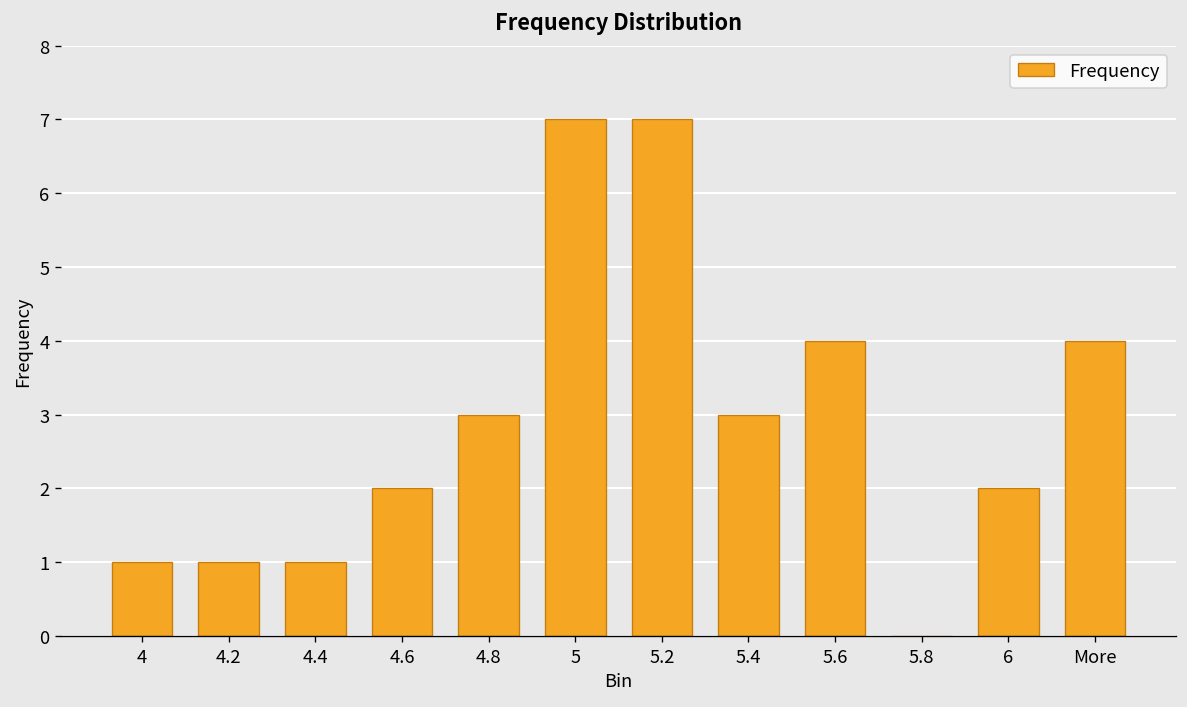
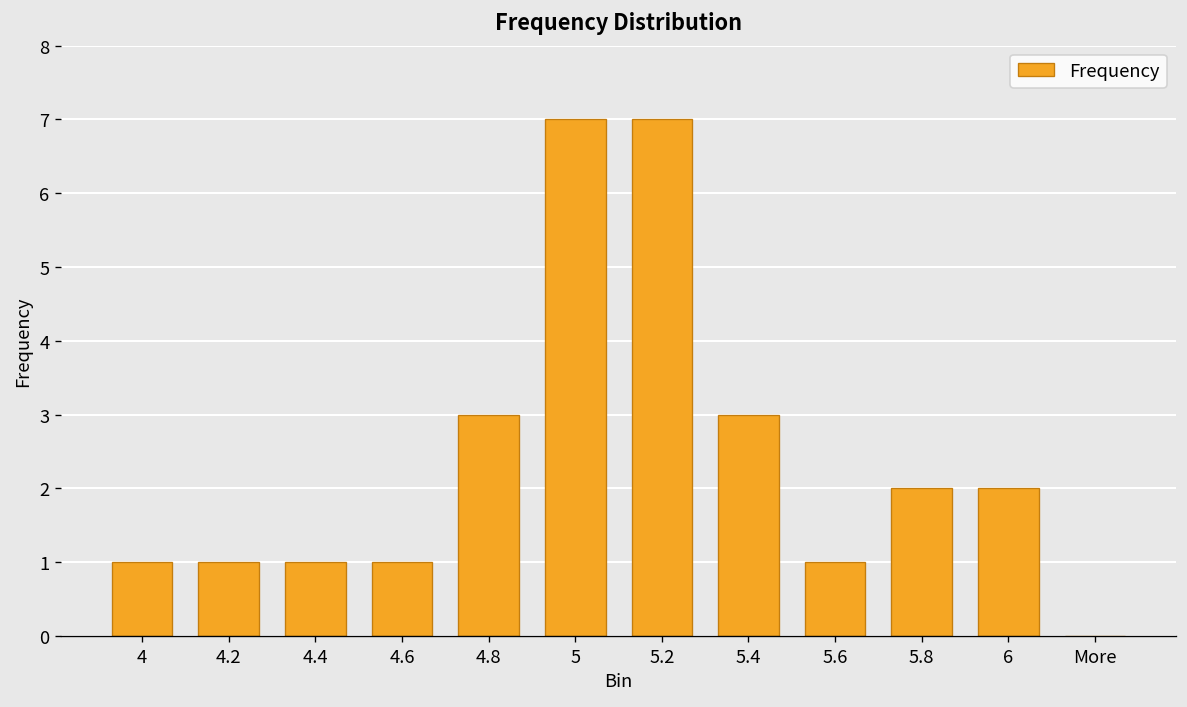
4.6: 2 -> 1
5.6: 4 -> 1
5.8: 0 -> 2
More: 4 -> 0
